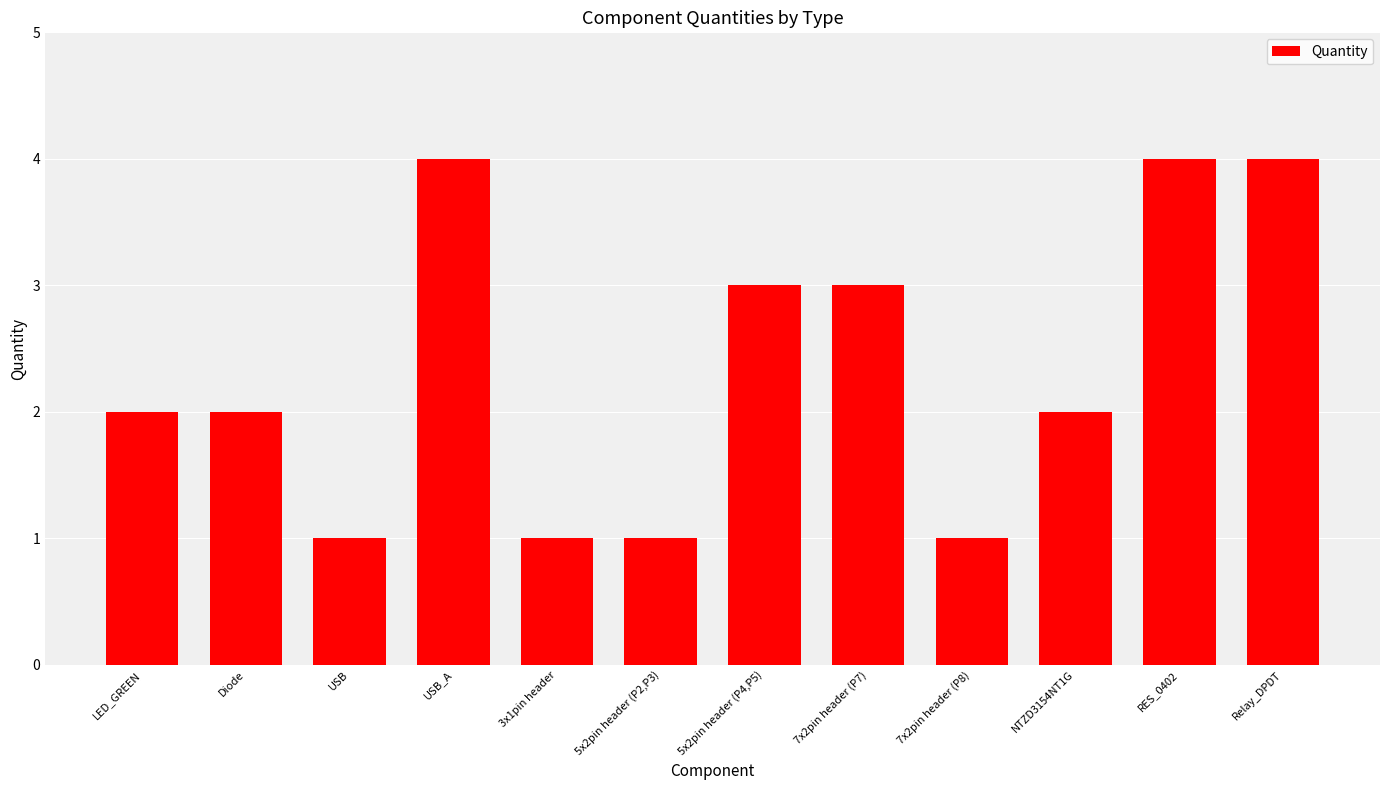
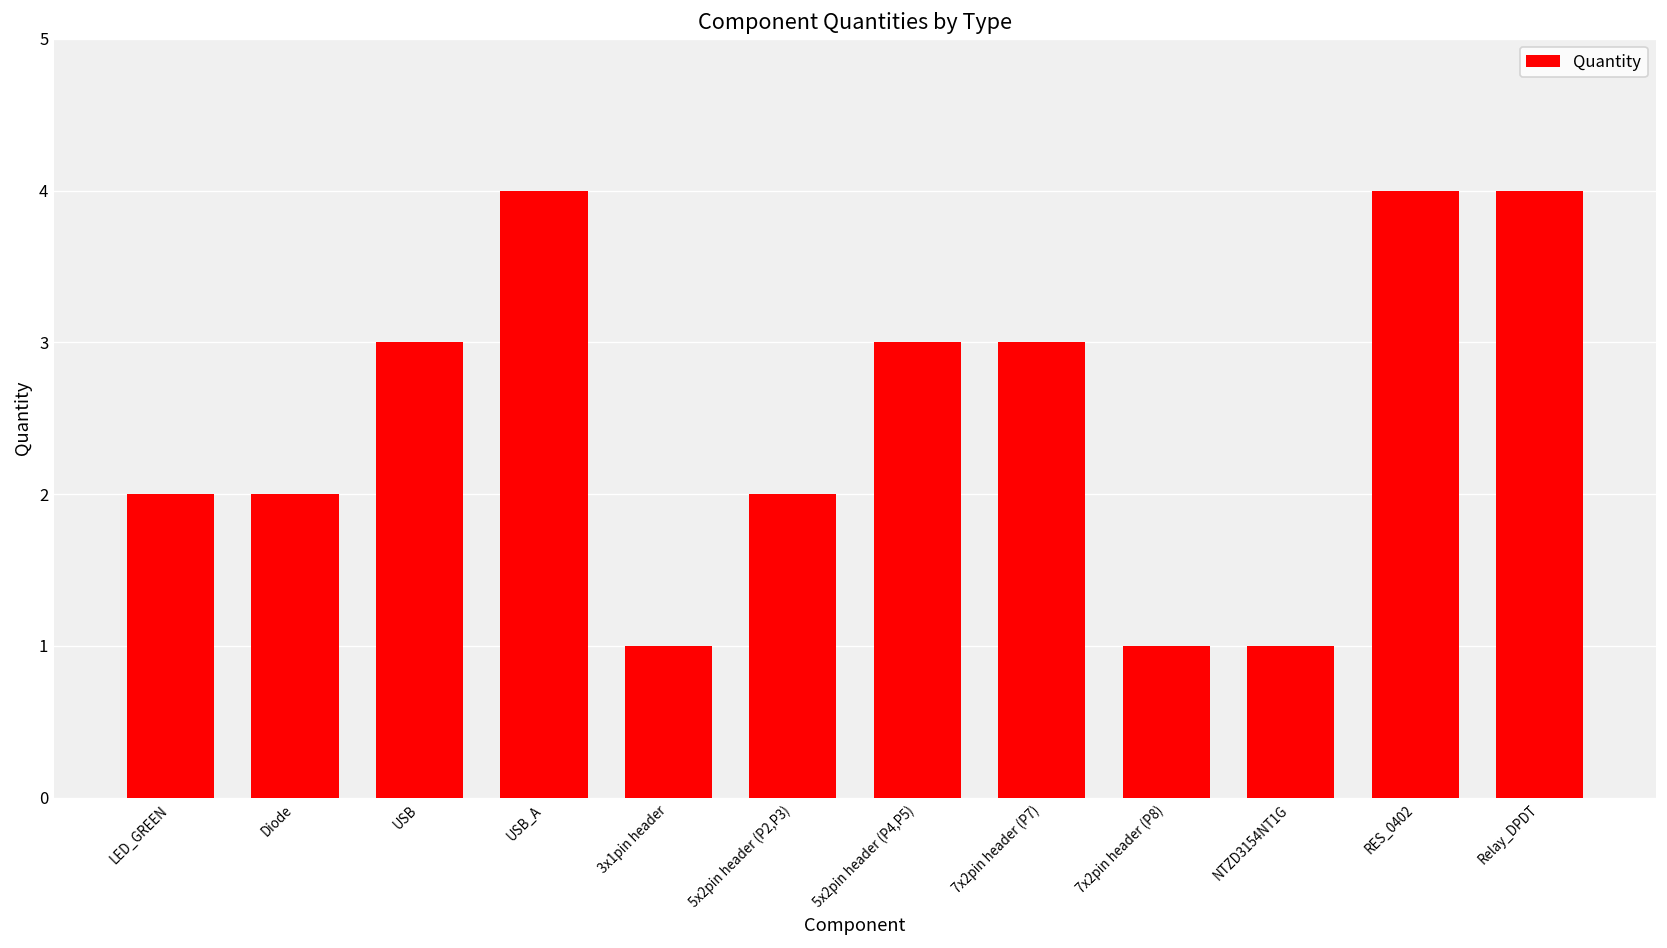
USB: 1 -> 3
5x2pin header (P2,P3): 1 -> 2
NTZD3154NT1G: 2 -> 1
